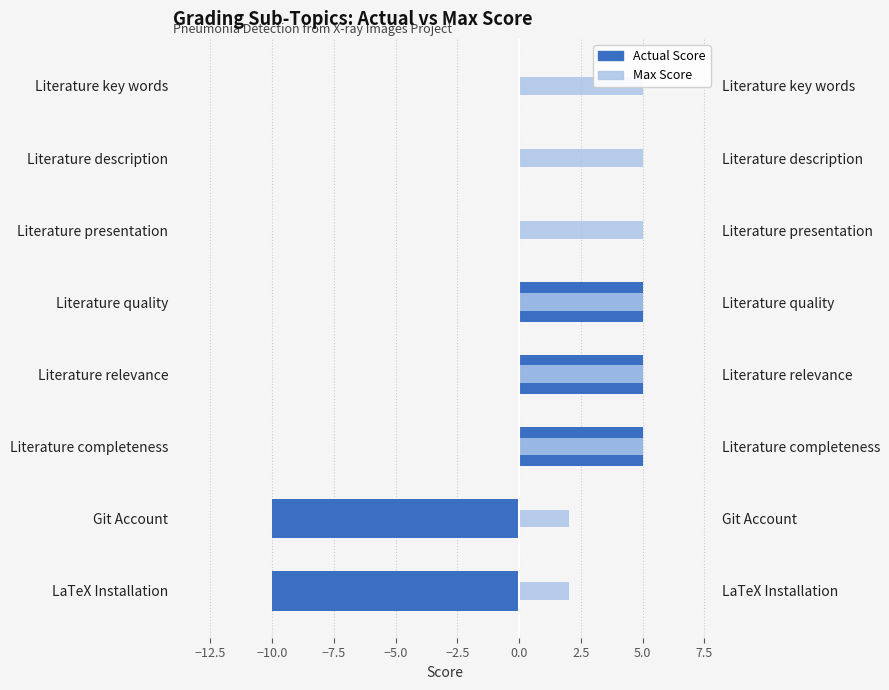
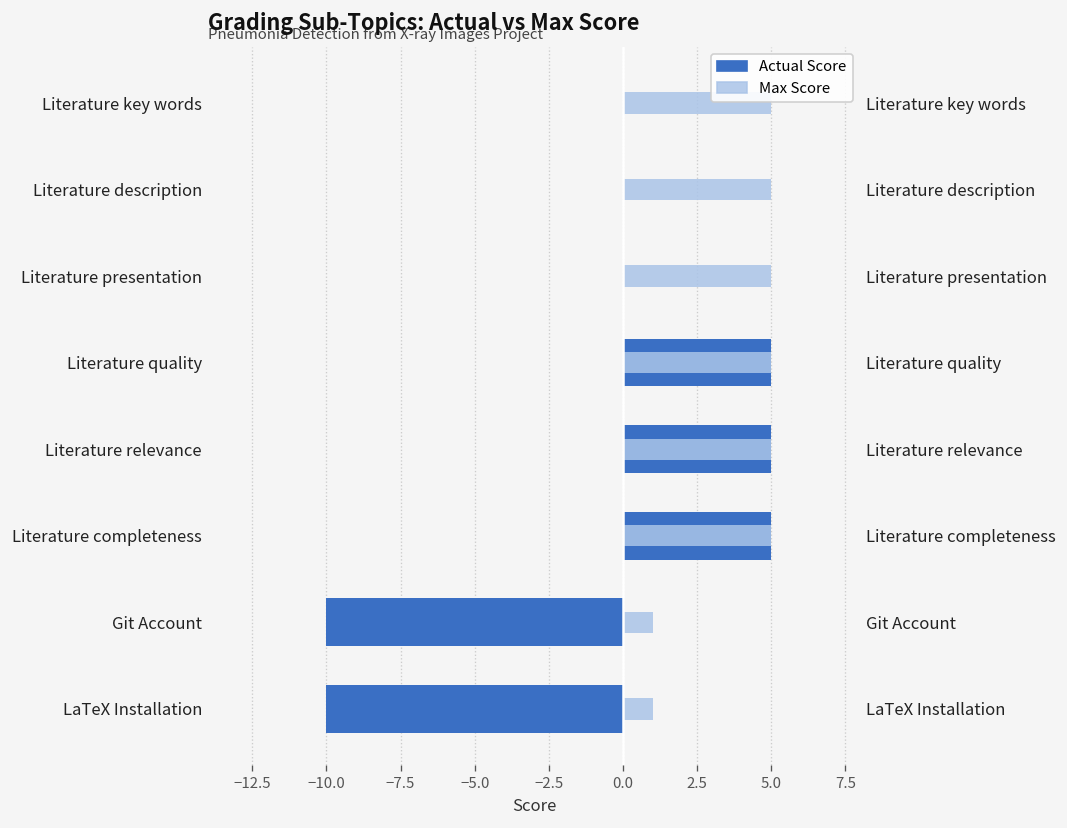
Max Score, Git Account: 2 -> 1
Max Score, LaTeX Installation: 2 -> 1
